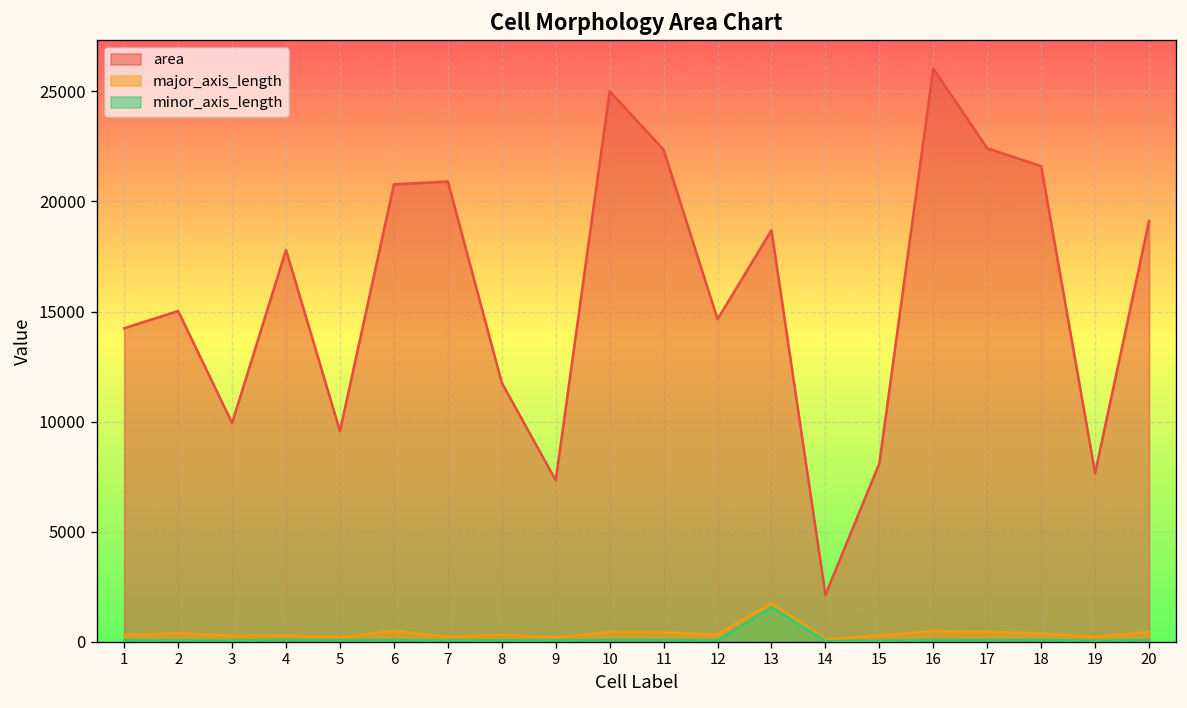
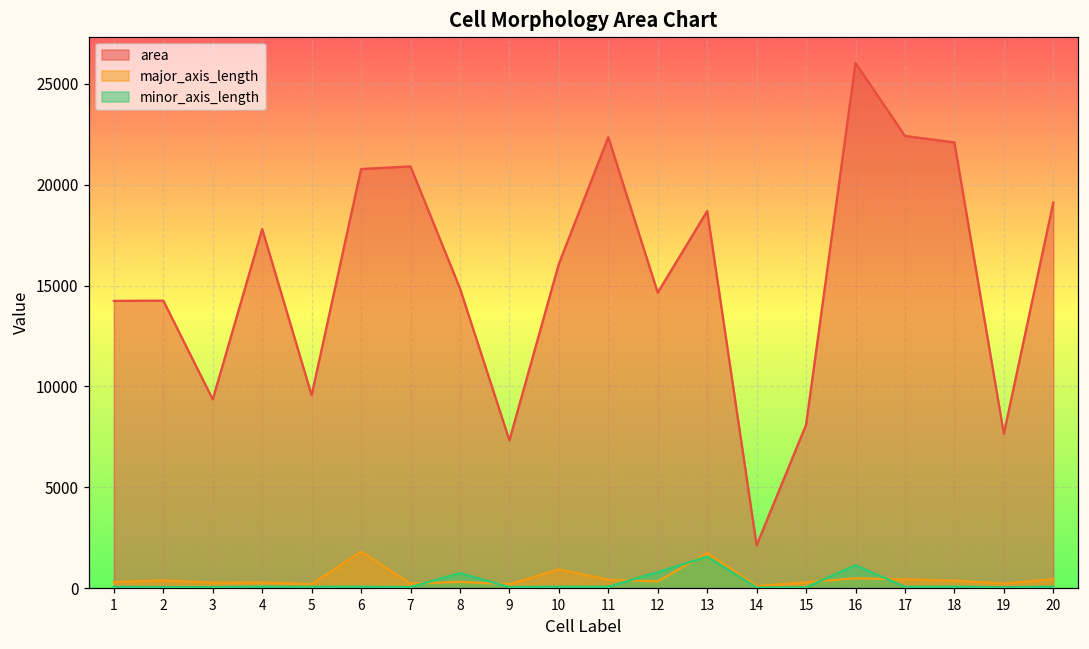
area, 2: 15000 -> 14300
area, 3: 9900 -> 9400
major_axis_length, 6: 500 -> 1800
area, 8: 11800 -> 14900
minor_axis_length, 8: 100 -> 700
area, 10: 25000 -> 16100
major_axis_length, 10: 400 -> 900
minor_axis_length, 12: 100 -> 800
minor_axis_length, 16: 100 -> 1100
area, 18: 21600 -> 22100
